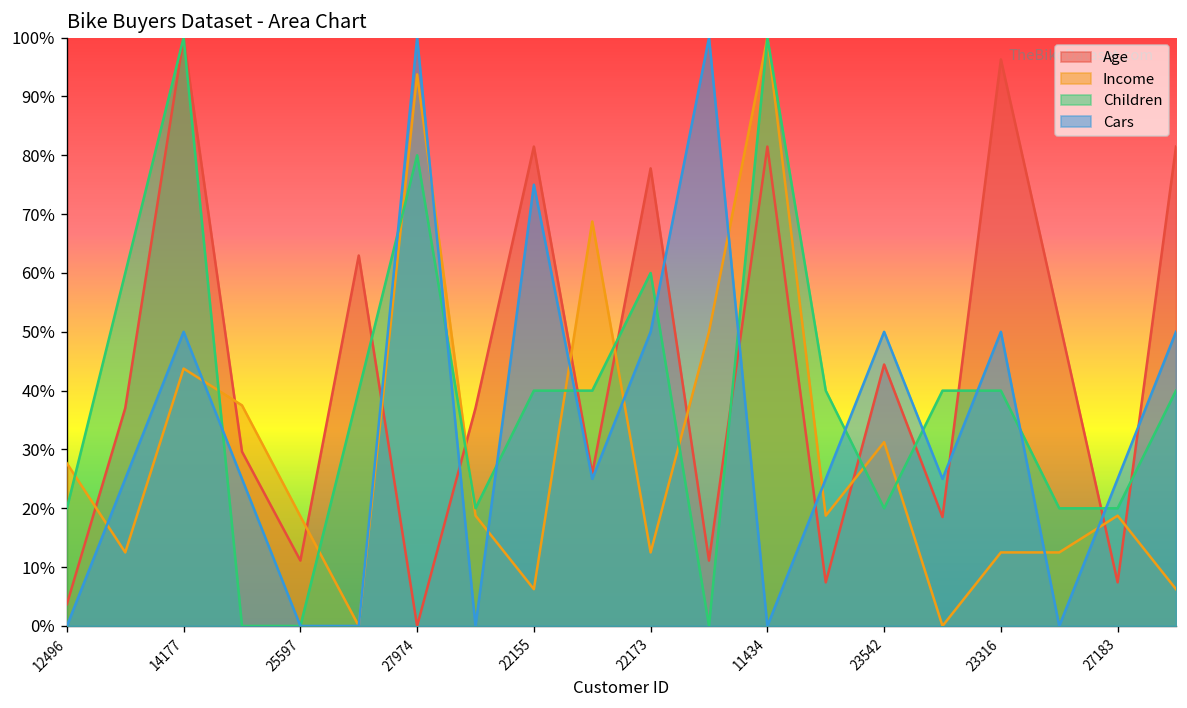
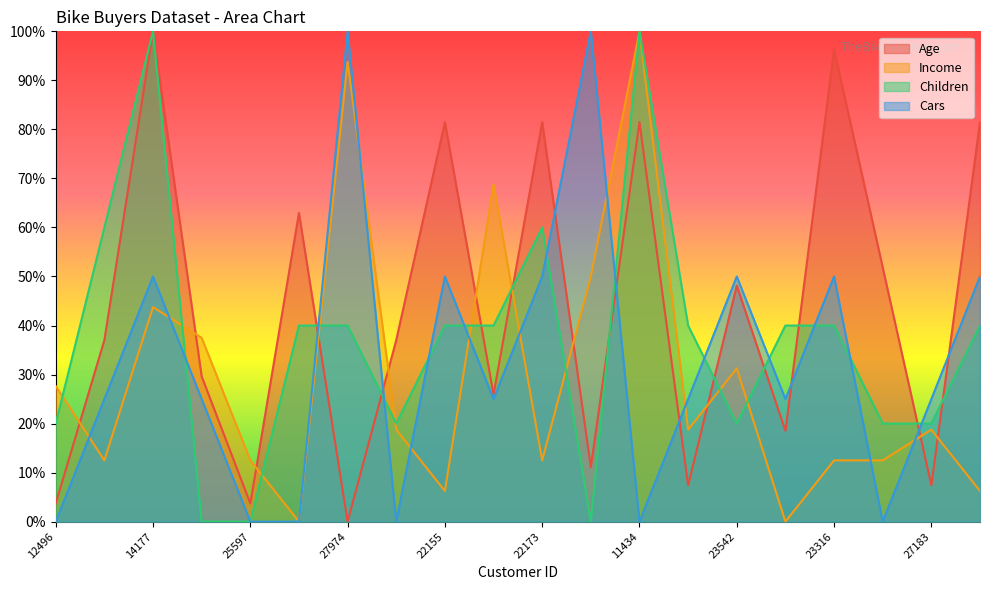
Age, 25597: 11% -> 4%
Income, 25597: 19% -> 12%
Children, 27974: 80% -> 40%
Cars, 22155: 75% -> 50%
Age, 22173: 78% -> 81%
Age, 23542: 44% -> 48%
